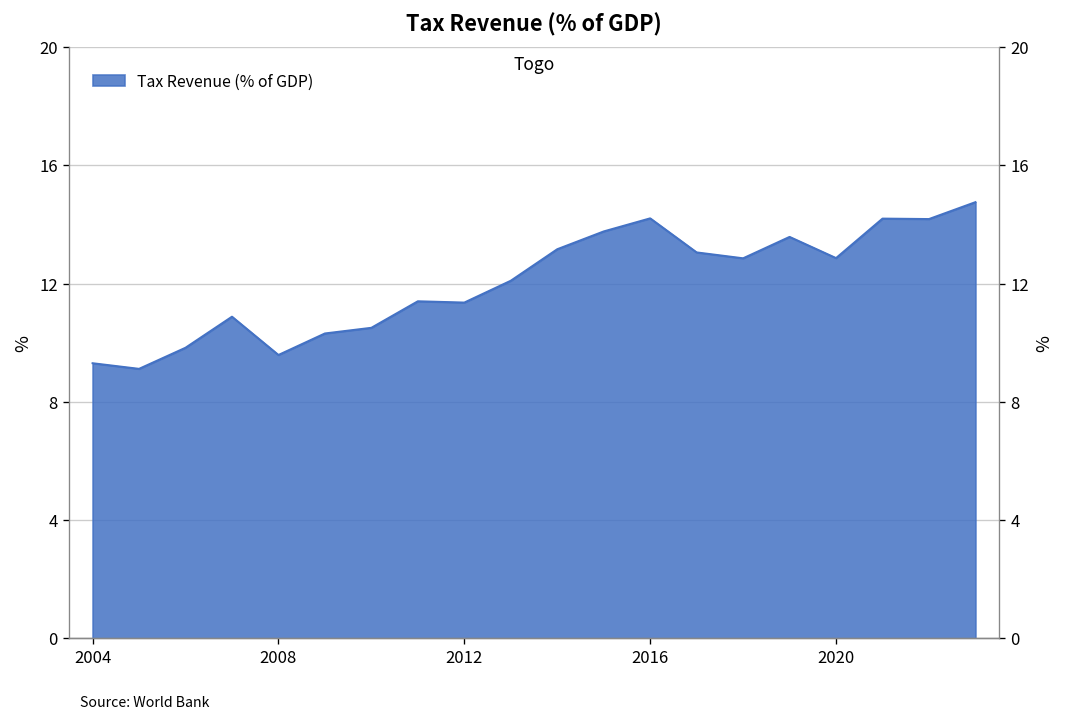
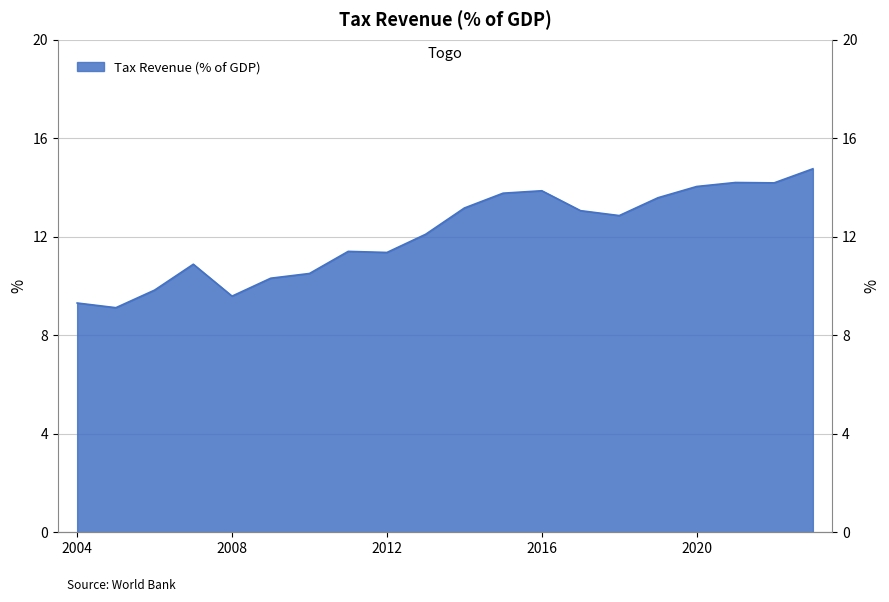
2016: 14.2 -> 13.9
2020: 12.9 -> 14.0
